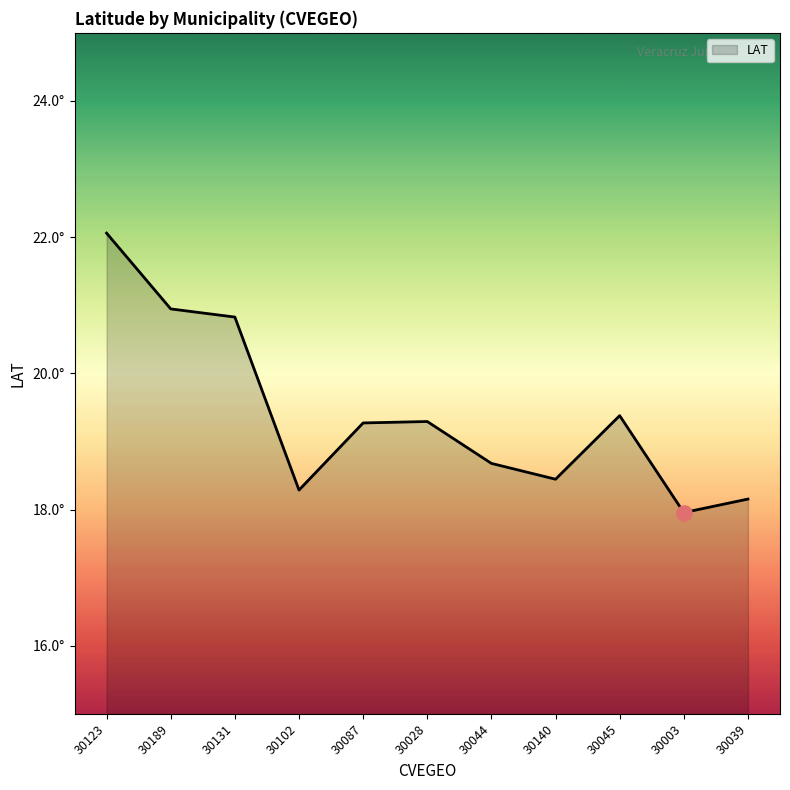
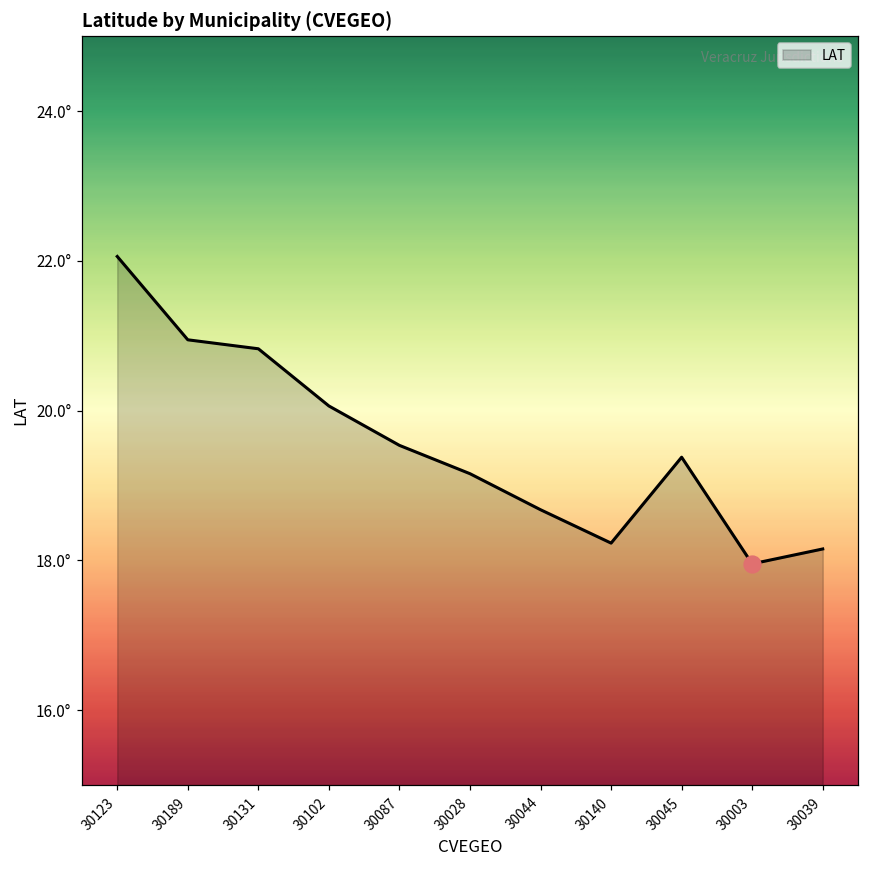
LAT, 30102: 18.3° -> 20.1°
LAT, 30087: 19.3° -> 19.5°
LAT, 30028: 19.3° -> 19.2°
LAT, 30140: 18.4° -> 18.2°
